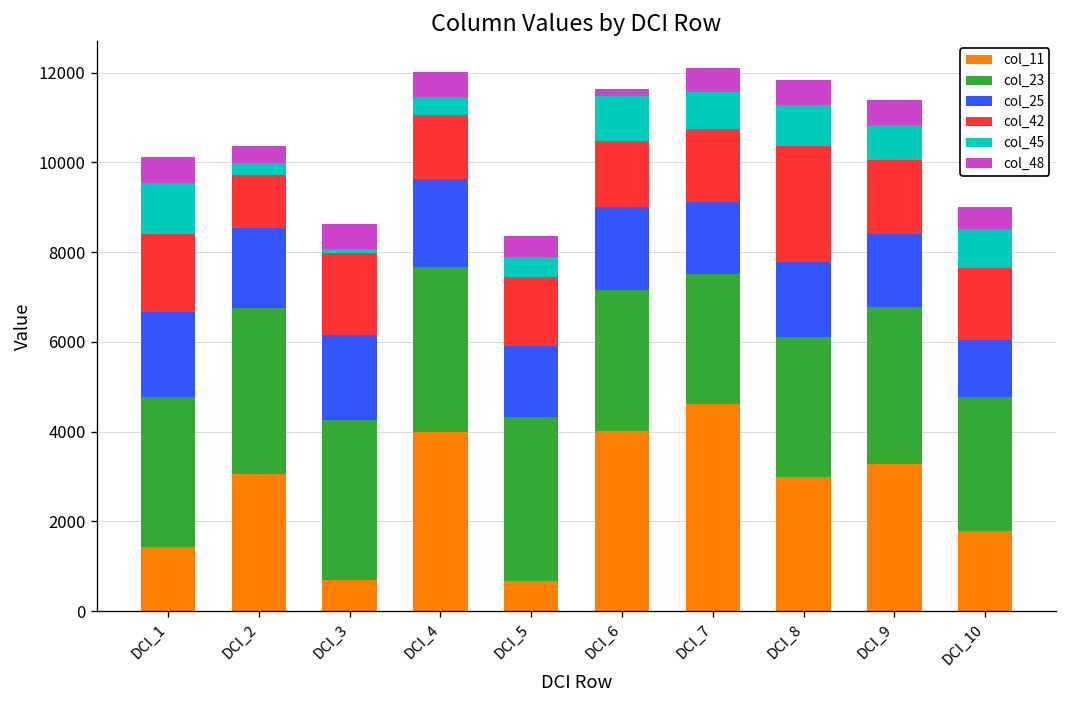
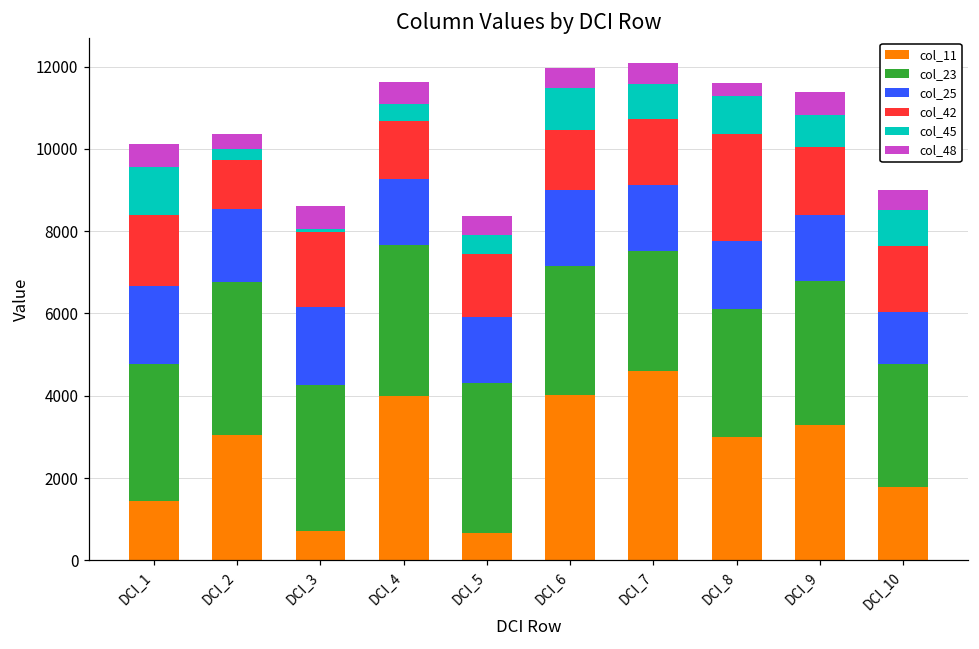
col_25, DCI_4: 2000 -> 1600
col_48, DCI_6: 200 -> 500
col_48, DCI_8: 600 -> 300
